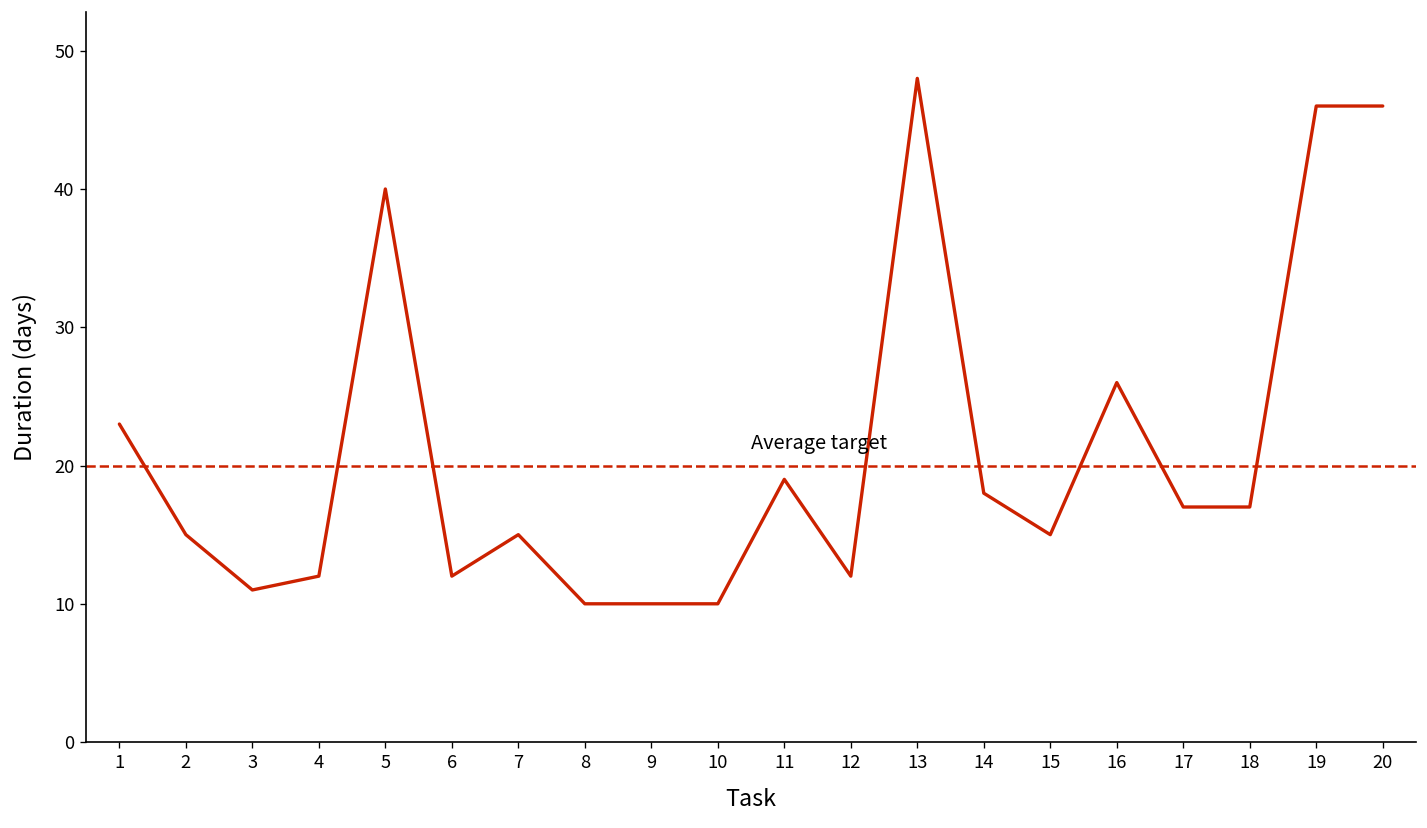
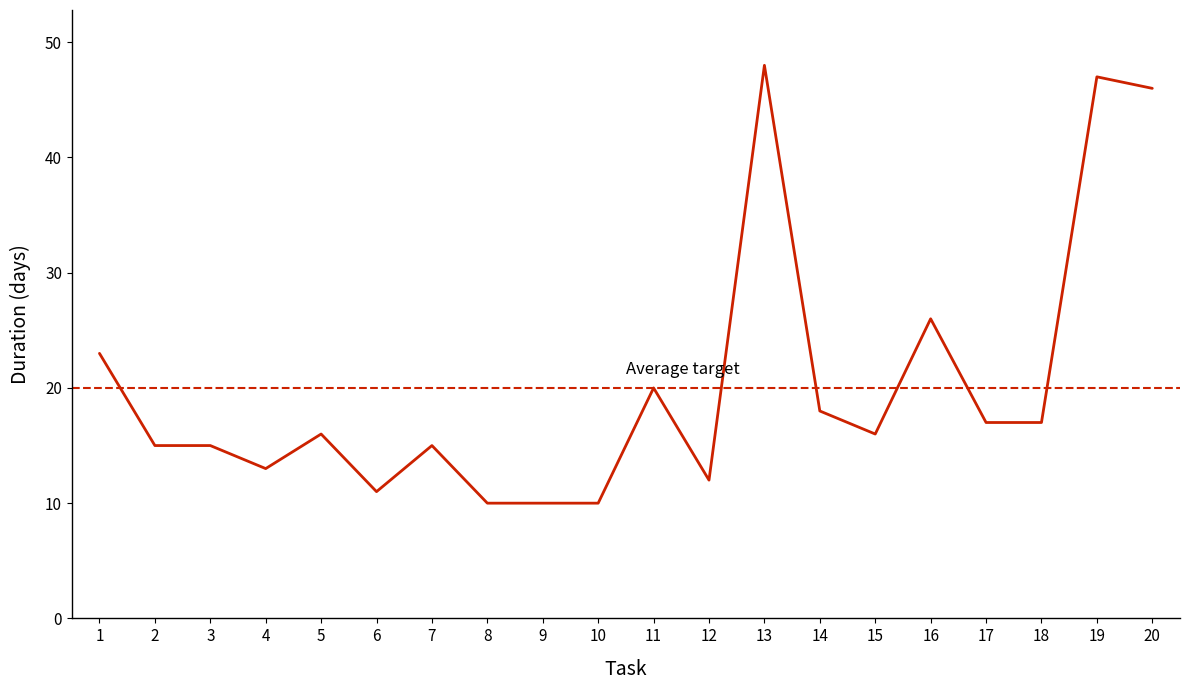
3: 11 -> 15
4: 12 -> 13
5: 40 -> 16
6: 12 -> 11
11: 19 -> 20
15: 15 -> 16
19: 46 -> 47
